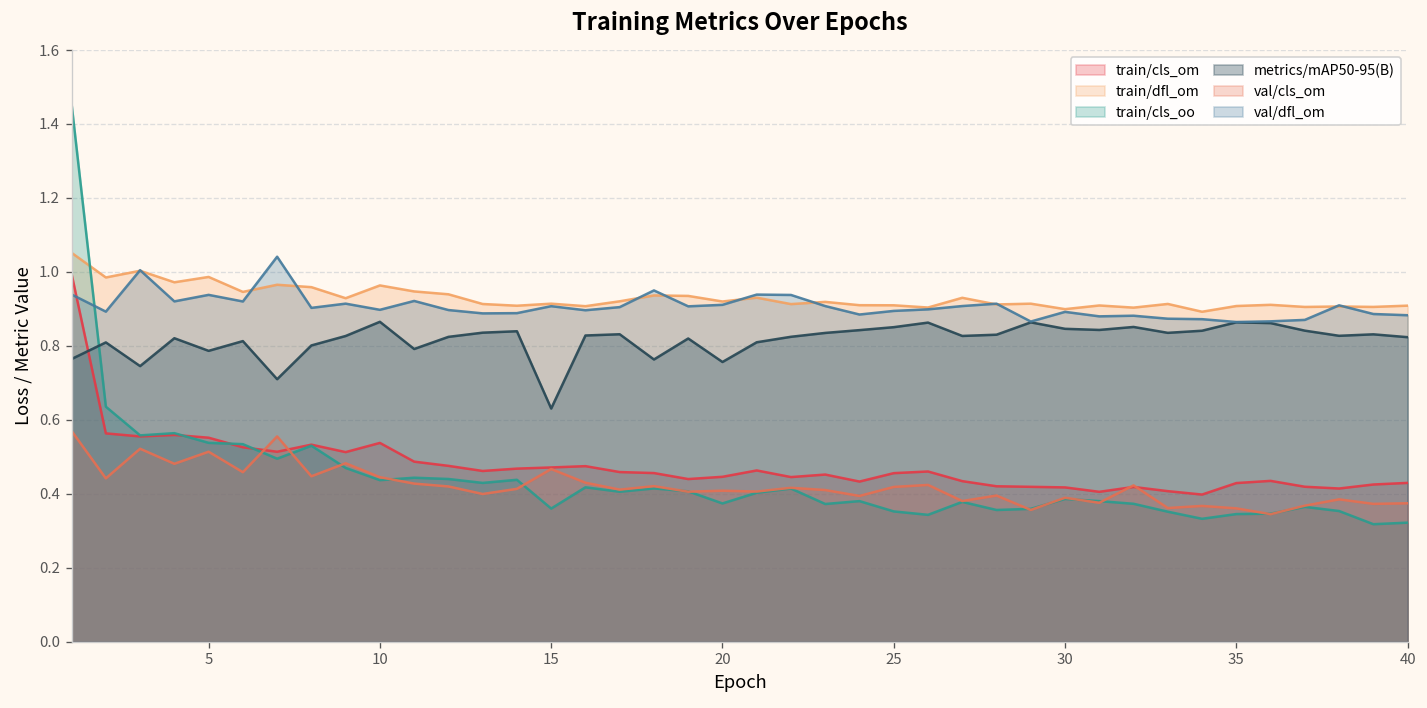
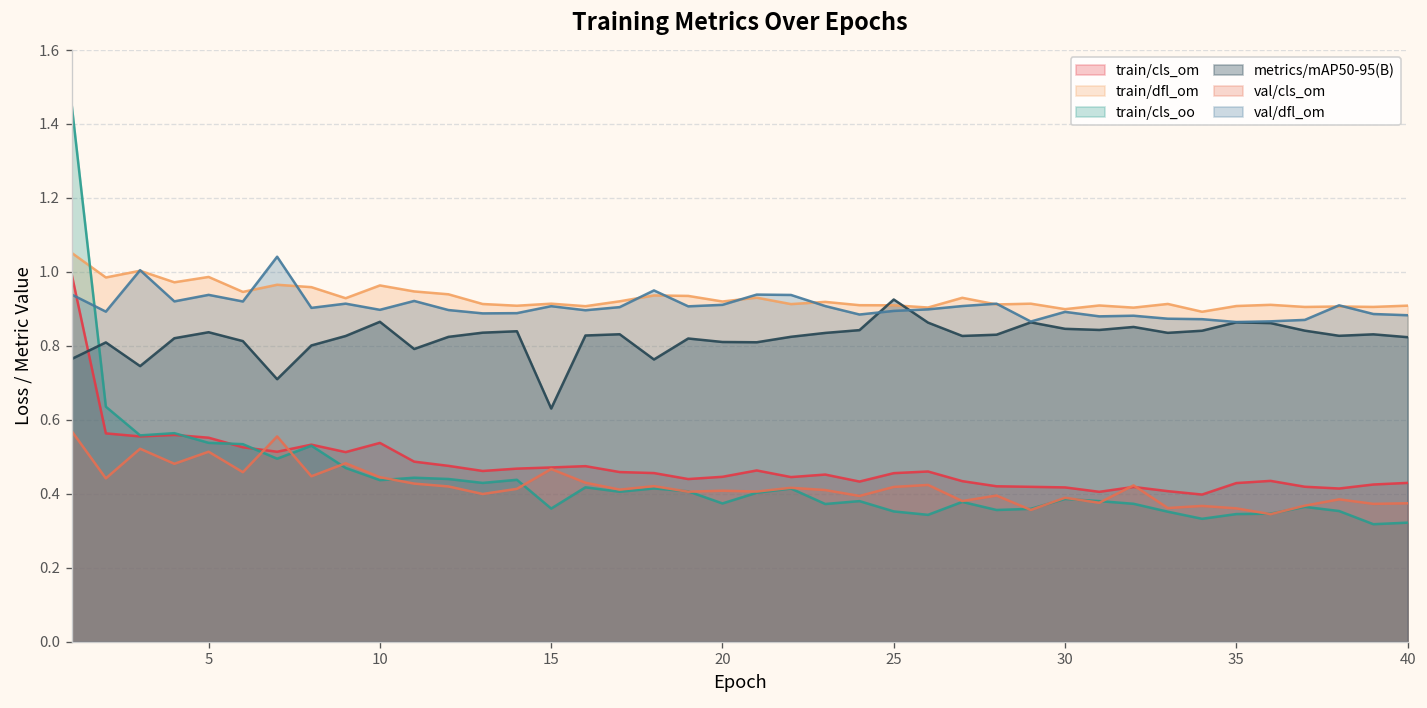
metrics/mAP50-95(B), 5: 0.79 -> 0.84
metrics/mAP50-95(B), 20: 0.76 -> 0.81
metrics/mAP50-95(B), 25: 0.85 -> 0.93
